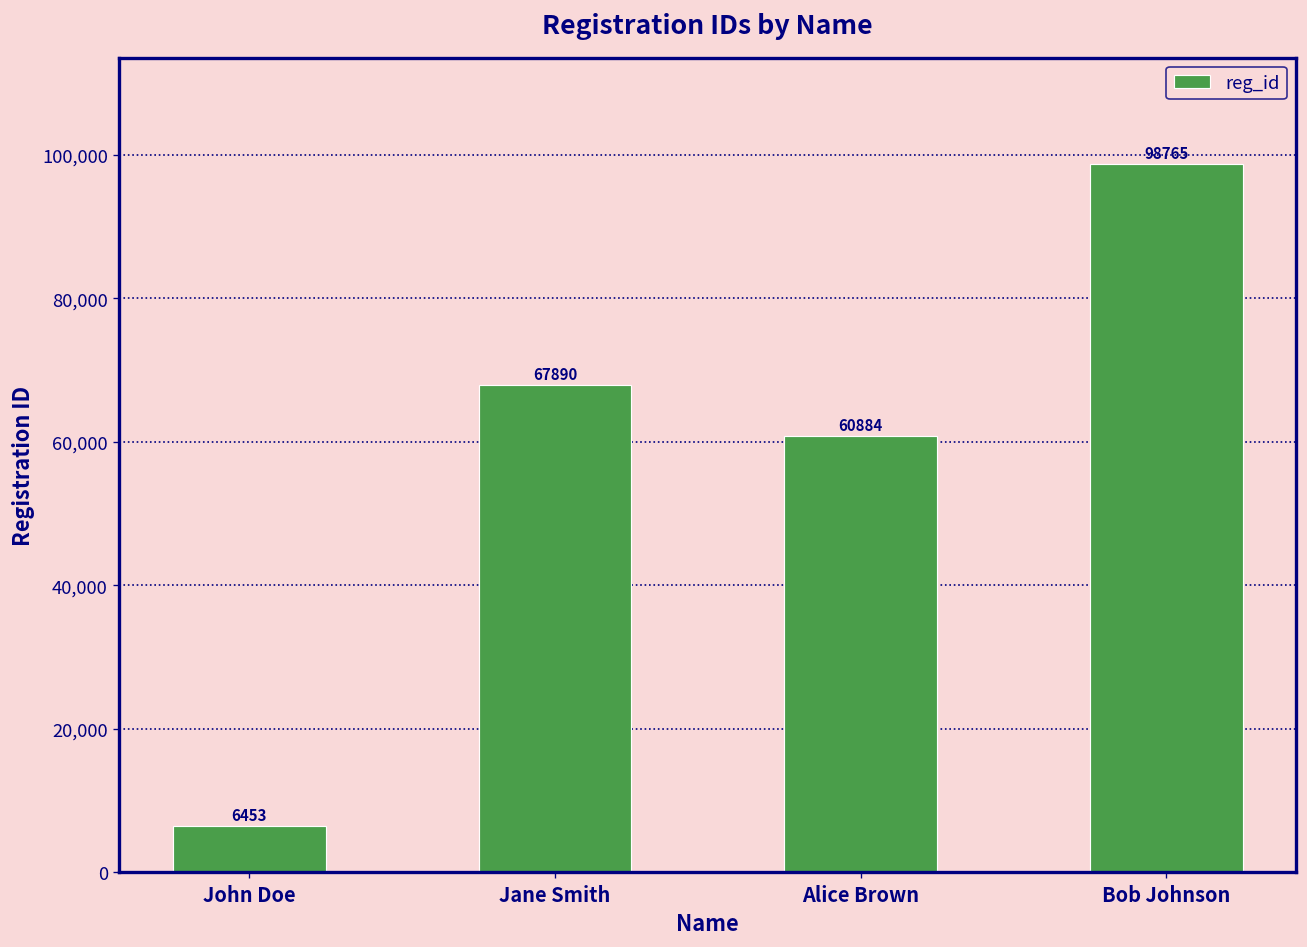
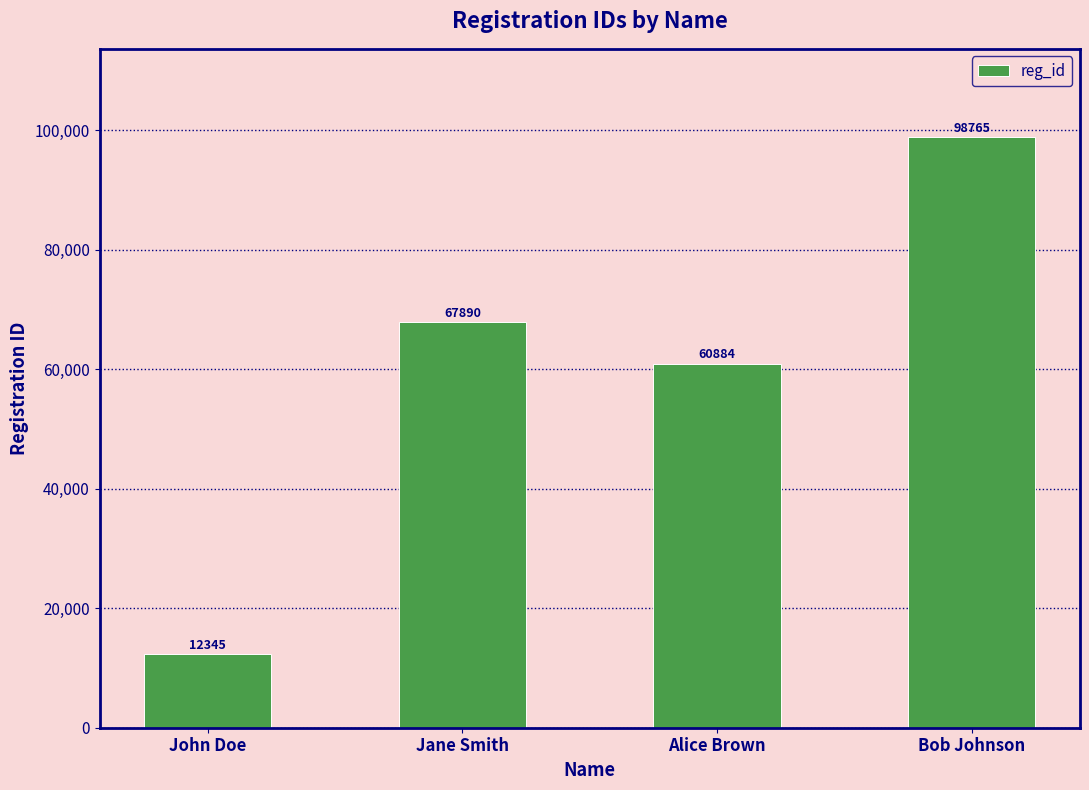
John Doe: 6453 -> 12345
